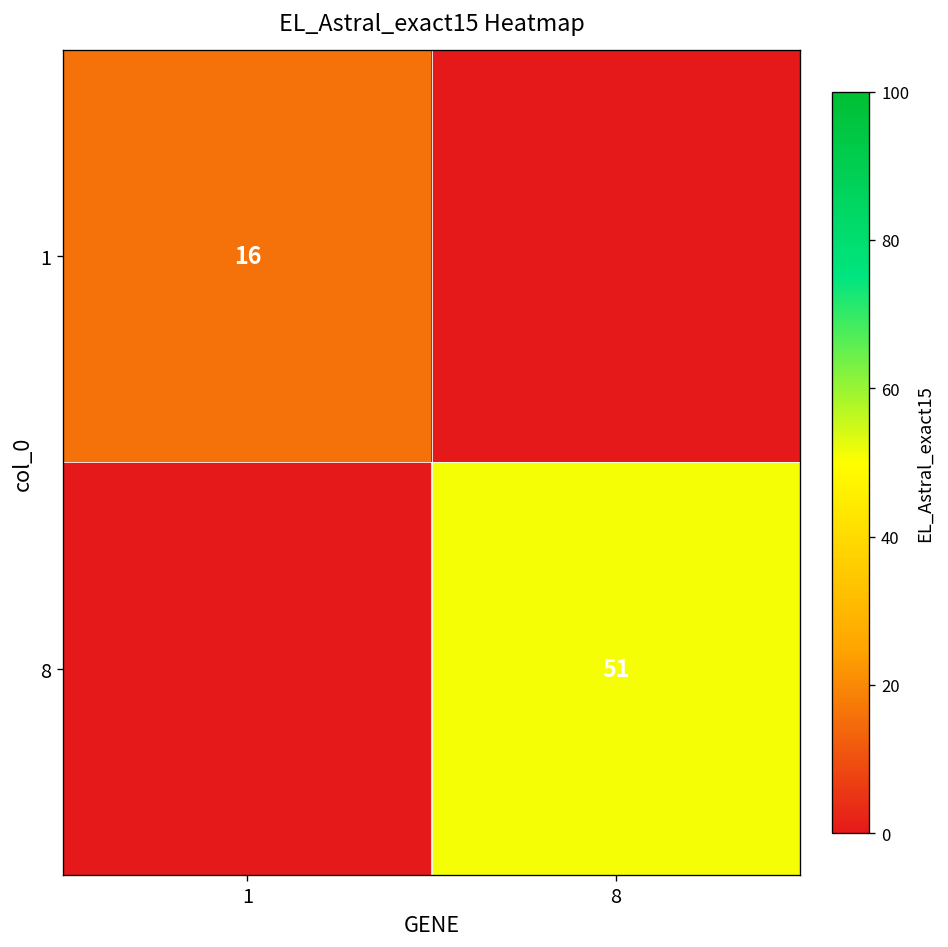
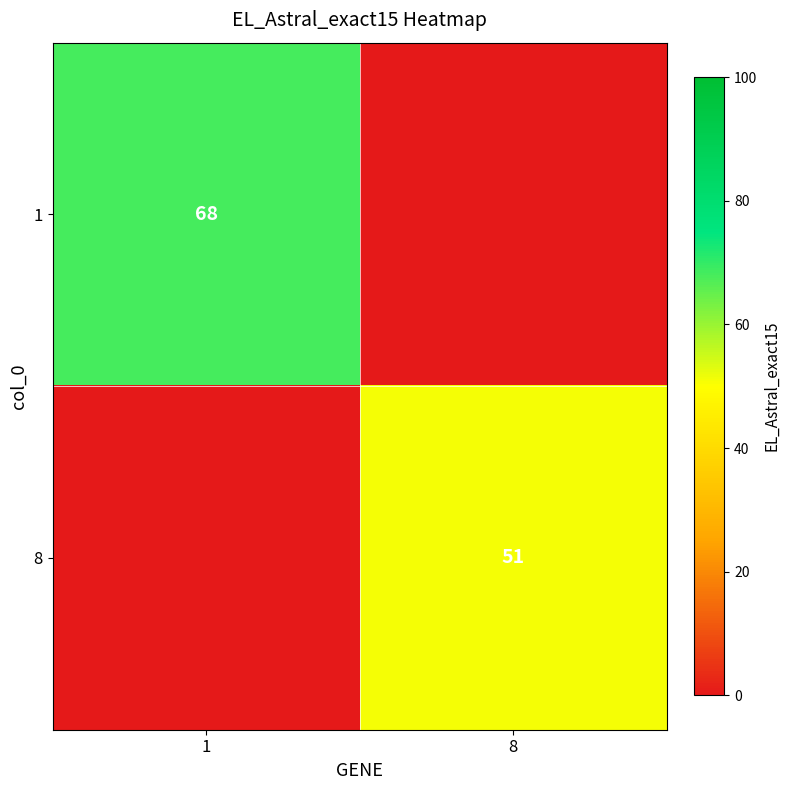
1, 1: 16 -> 68
